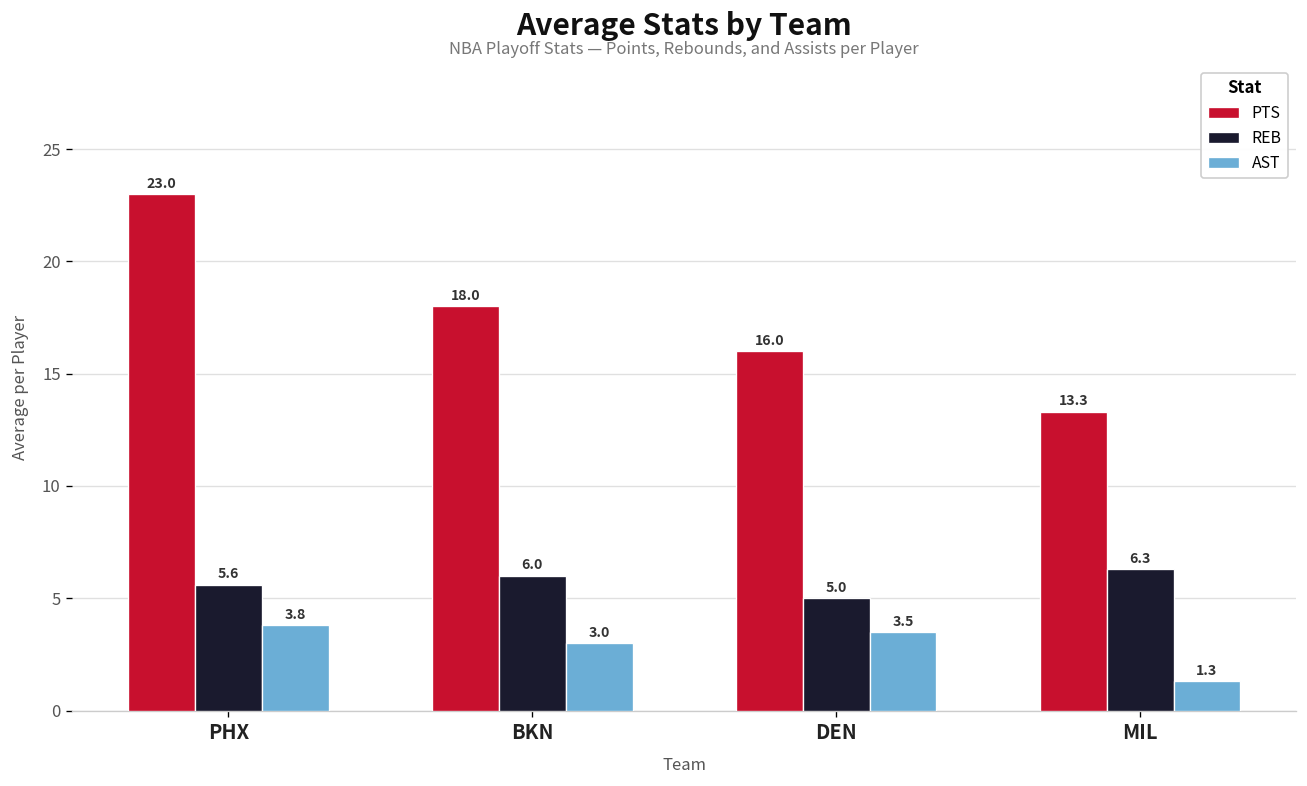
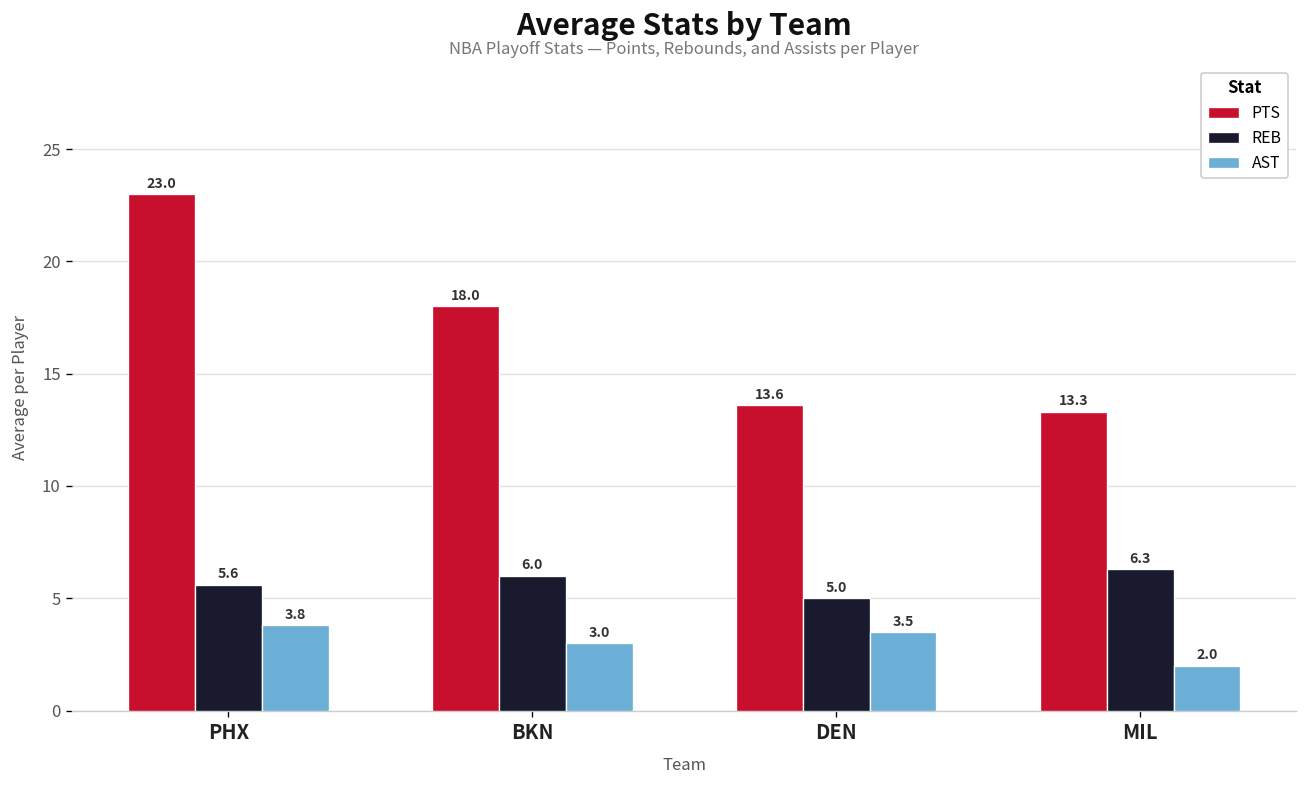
PTS, DEN: 16.0 -> 13.6
AST, MIL: 1.3 -> 2.0
